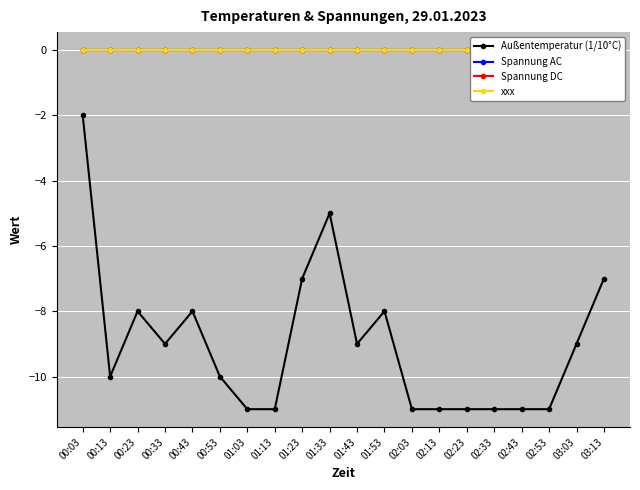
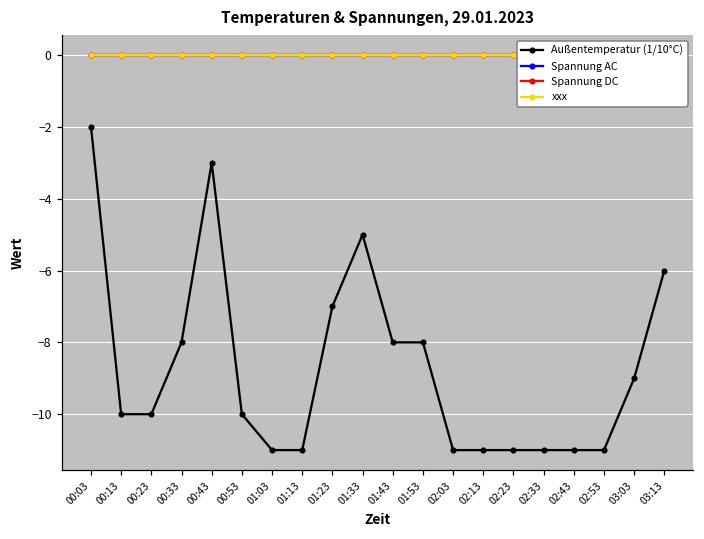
Außentemperatur (1/10°C), 00:23: -8 -> -10
Außentemperatur (1/10°C), 00:33: -9 -> -8
Außentemperatur (1/10°C), 00:43: -8 -> -3
Außentemperatur (1/10°C), 01:43: -9 -> -8
Außentemperatur (1/10°C), 03:13: -7 -> -6
